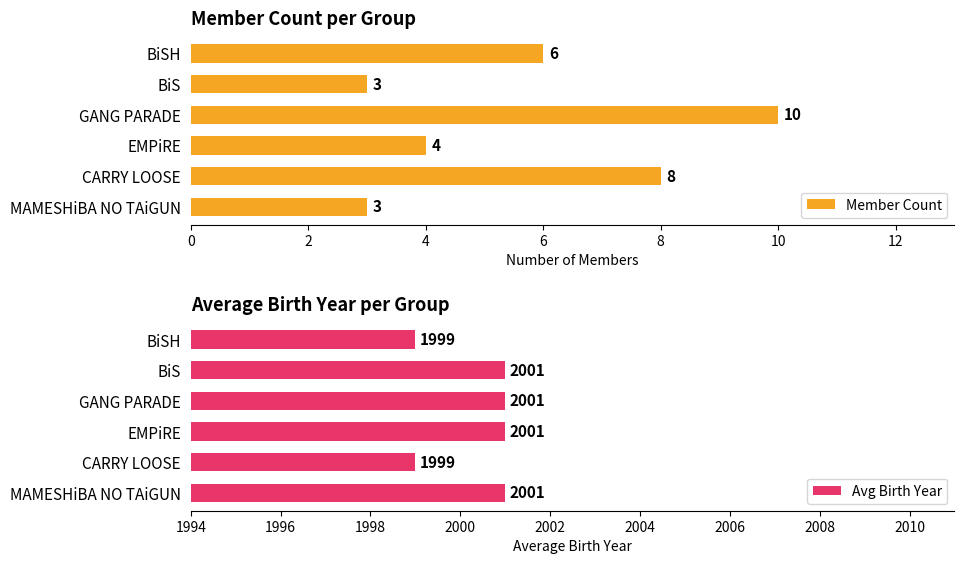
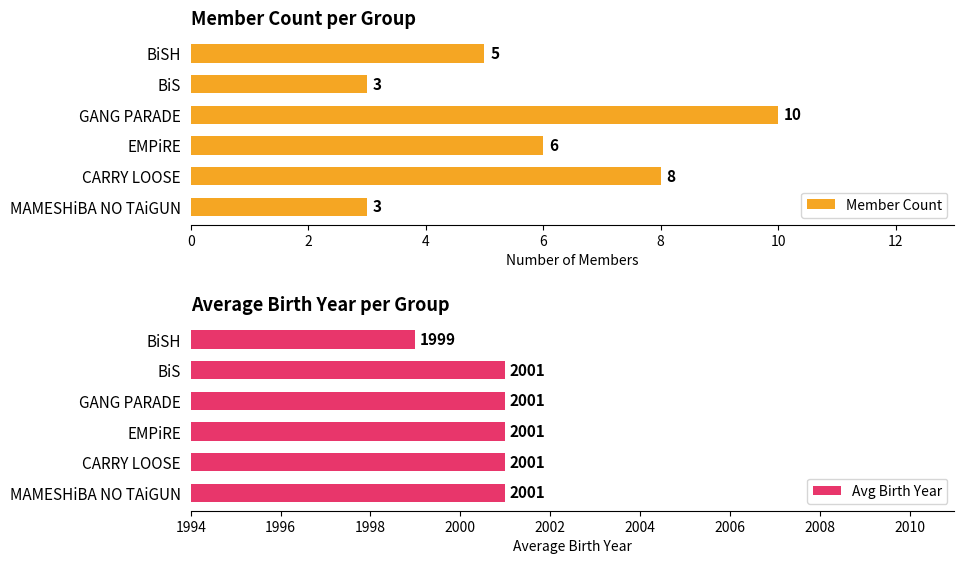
Member Count per Group, BiSH: 6 -> 5
Member Count per Group, EMPiRE: 4 -> 6
Average Birth Year per Group, CARRY LOOSE: 1999 -> 2001
